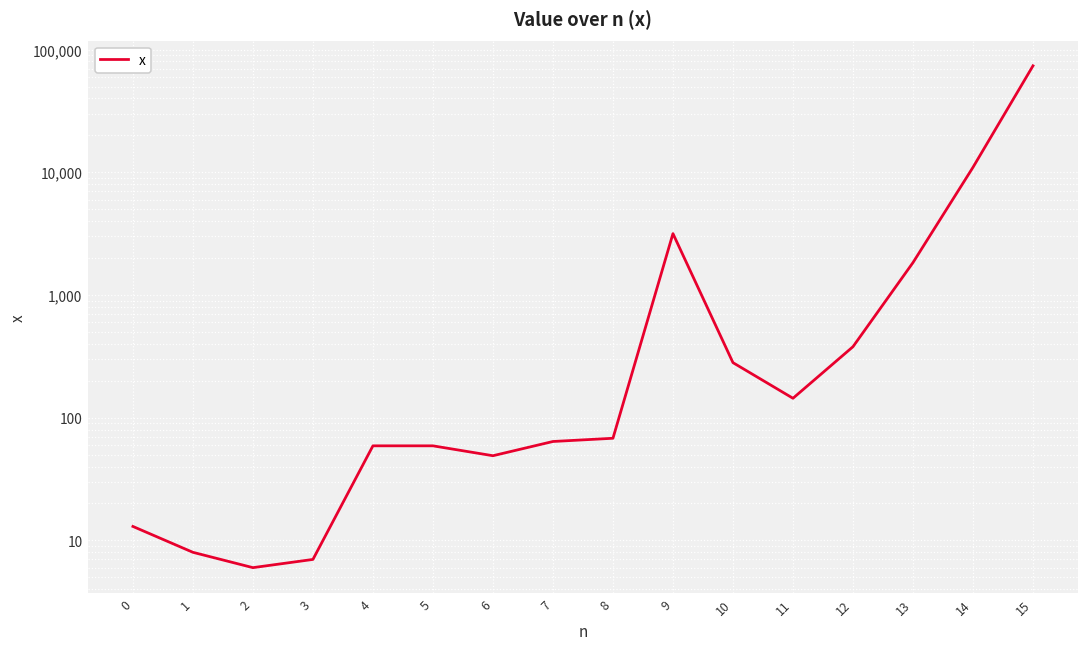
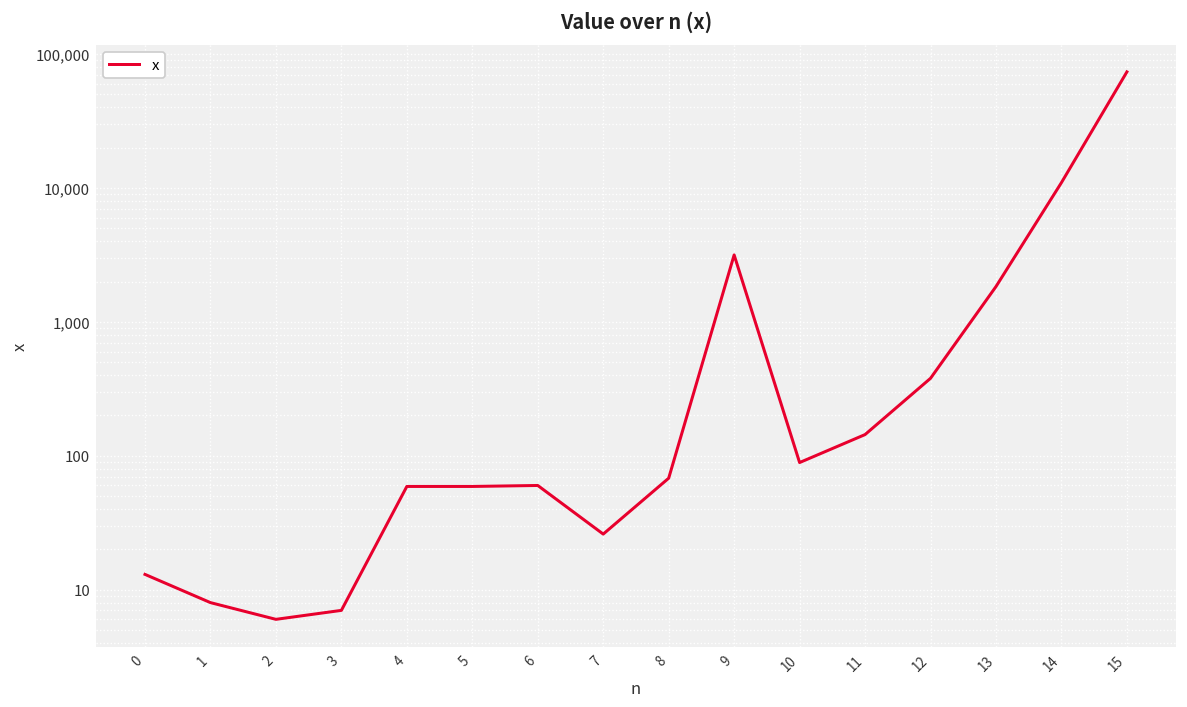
6: 50 -> 60
7: 60 -> 26
10: 280 -> 90
